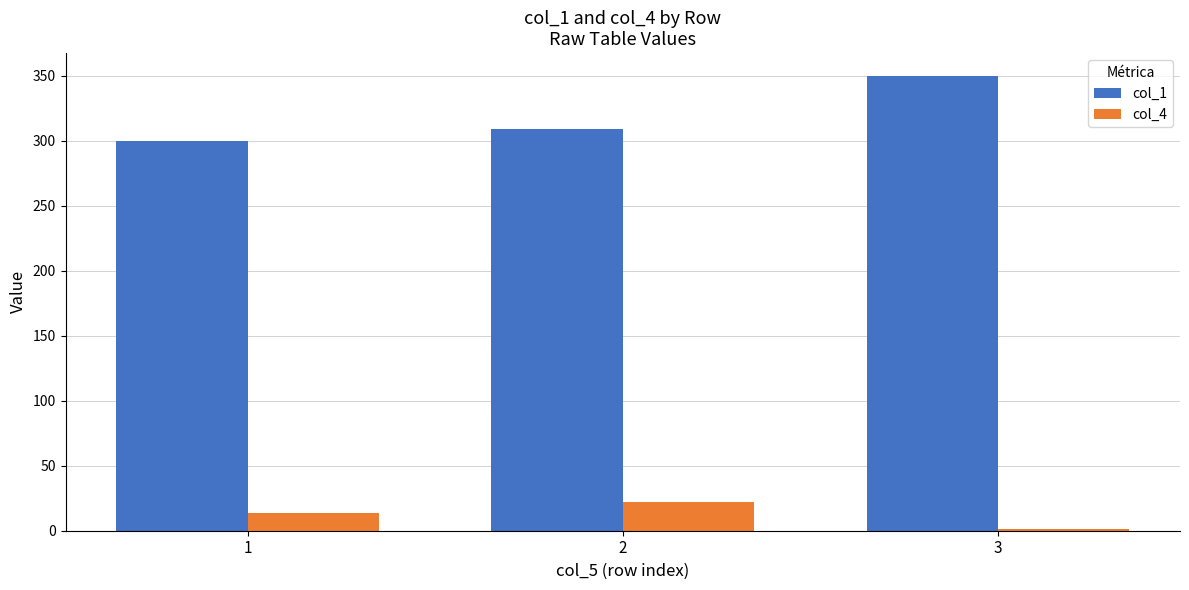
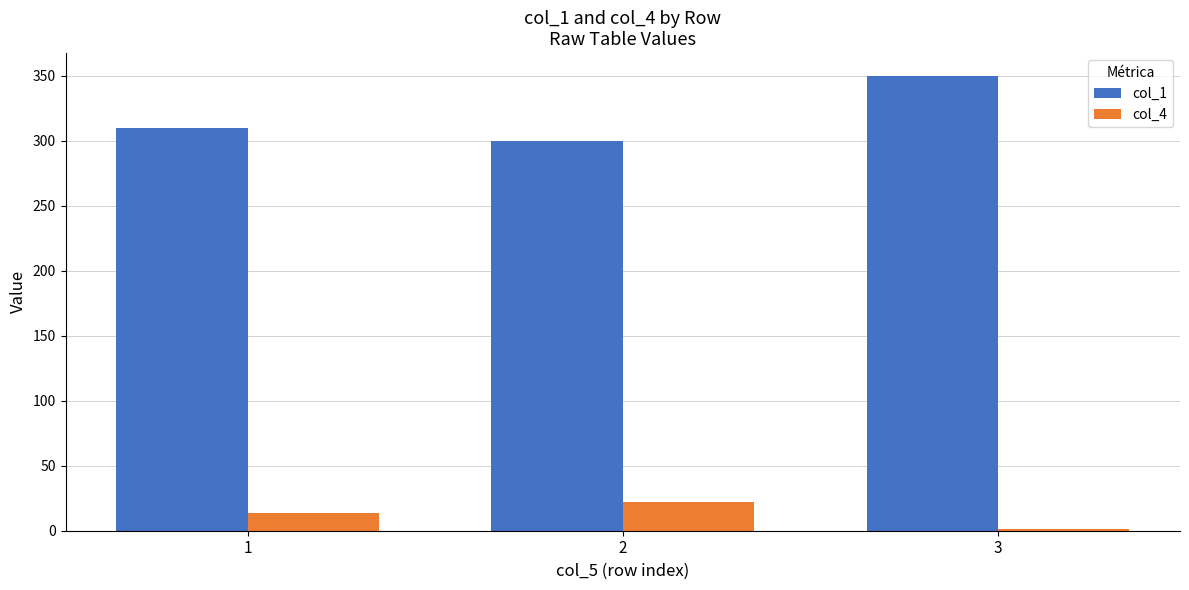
col_1, 1: 300 -> 310
col_1, 2: 309 -> 300
